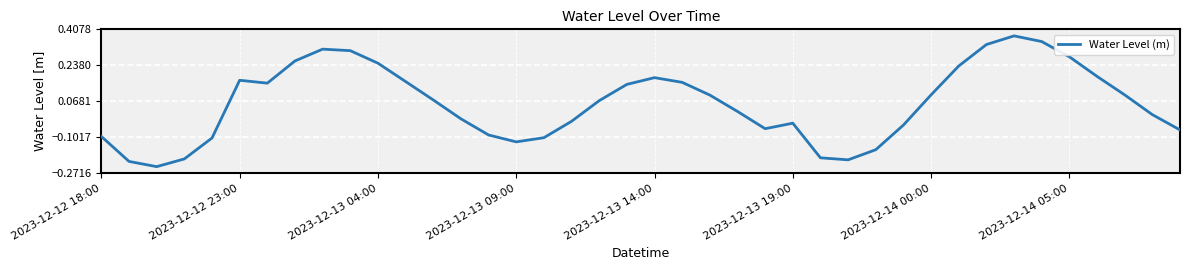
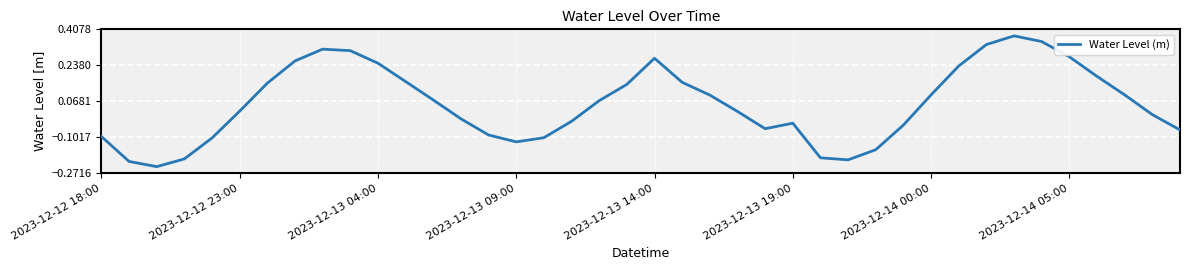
2023-12-12 23:00: 0.17 -> 0.02
2023-12-13 14:00: 0.18 -> 0.27
